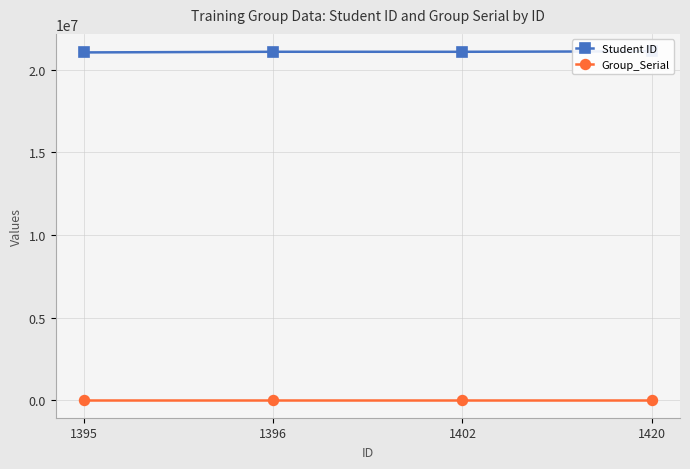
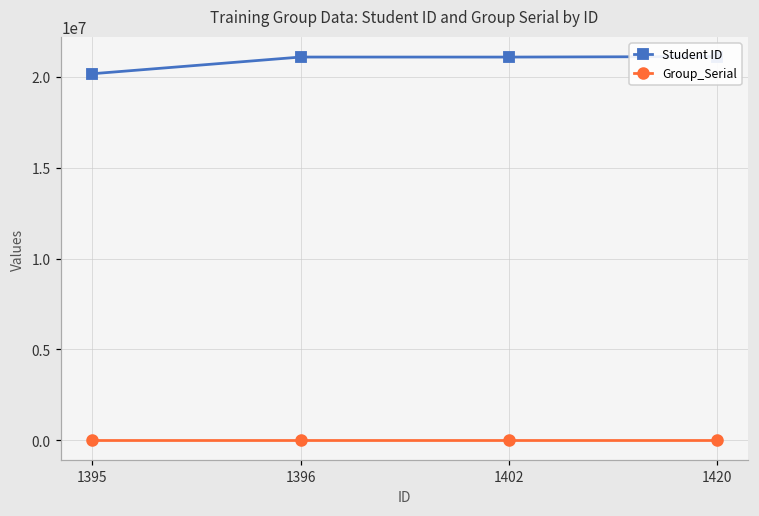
Student ID, 1395: 21000000 -> 20200000
